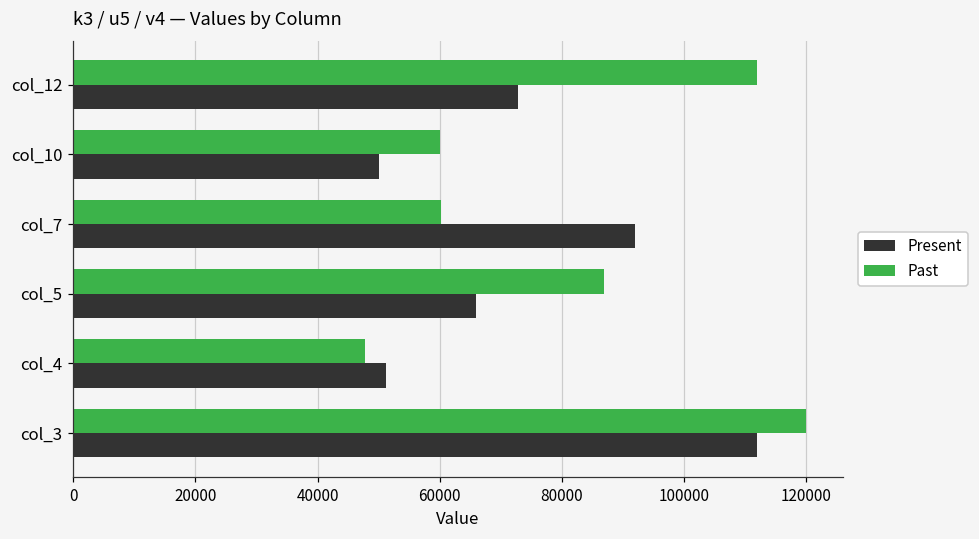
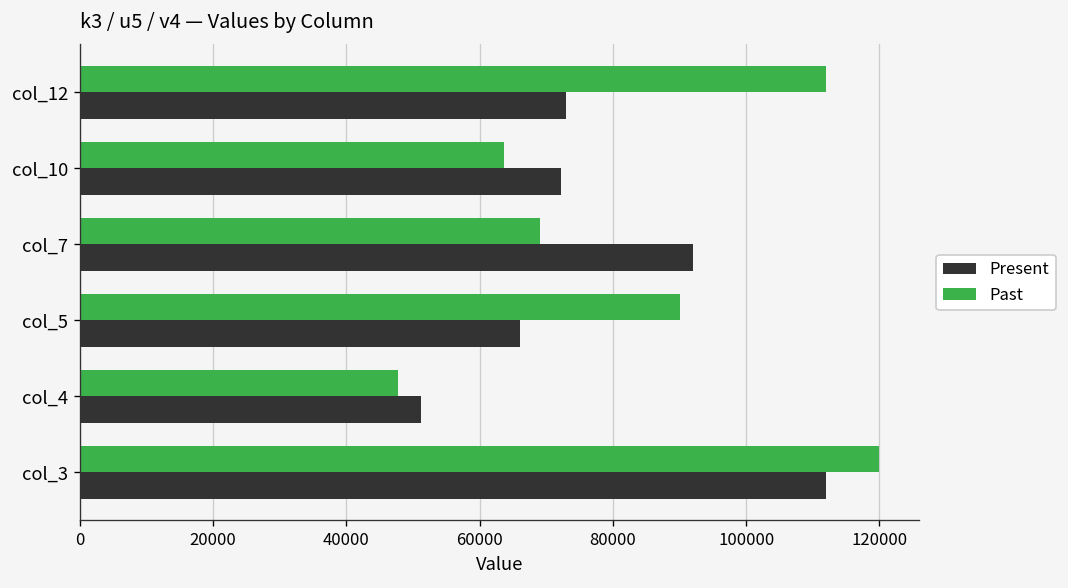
Past, col_10: 60000 -> 64000
Present, col_10: 50000 -> 72000
Past, col_7: 60000 -> 69000
Past, col_5: 87000 -> 90000
